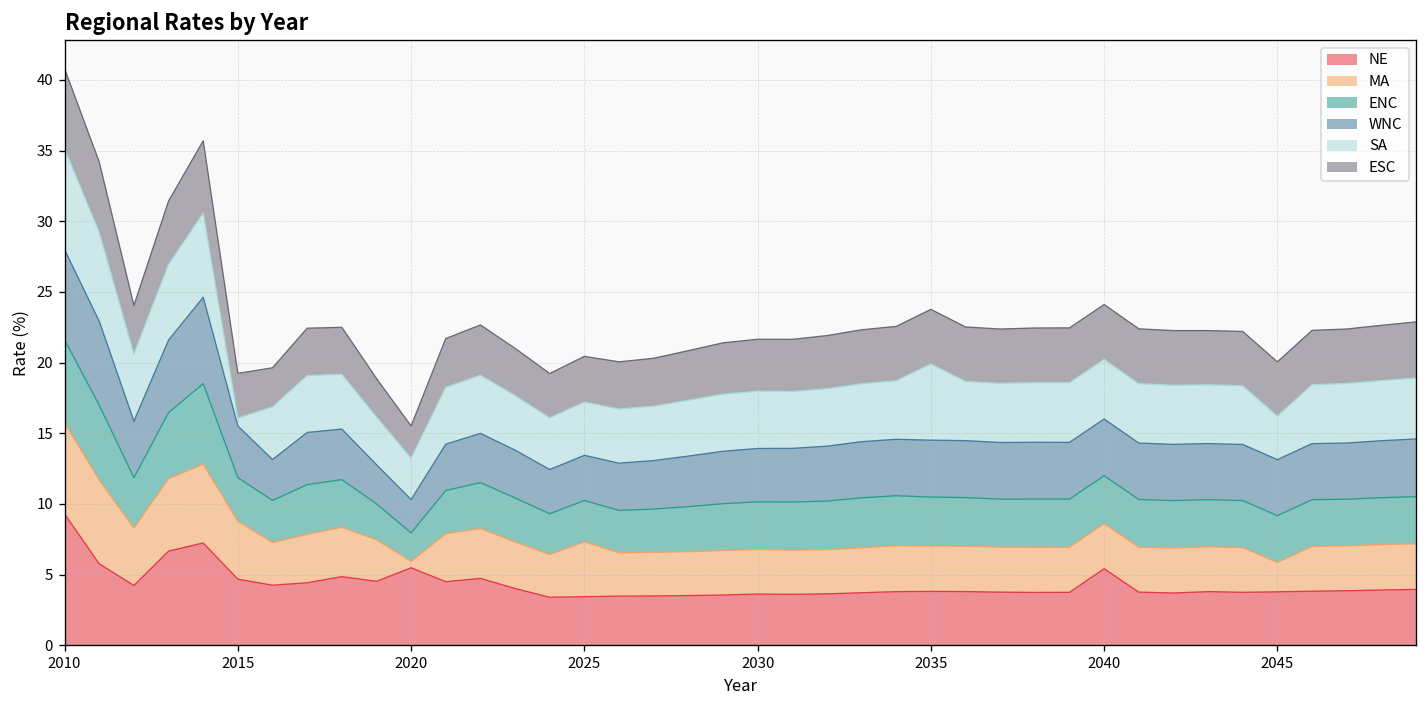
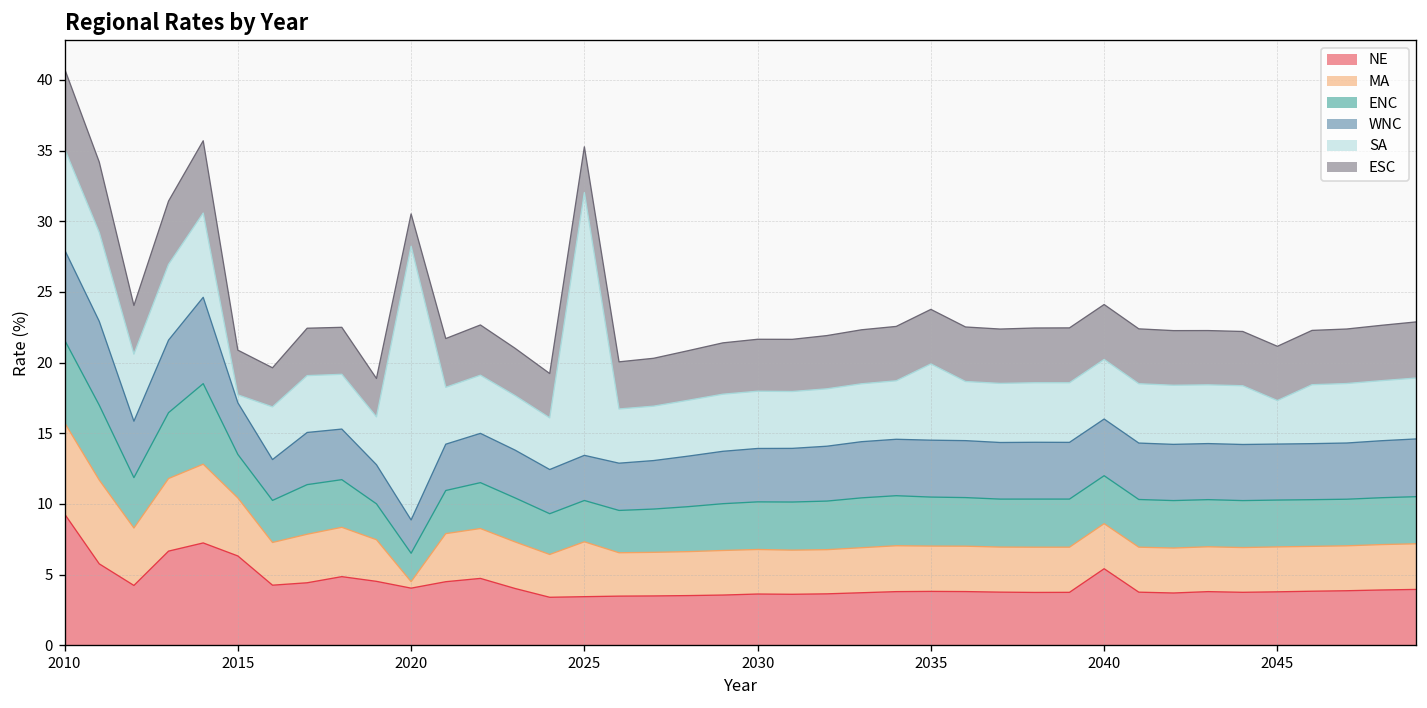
NE, 2015: 4.7 -> 6.3
NE, 2020: 5.5 -> 4.0
SA, 2020: 2.9 -> 19.4
SA, 2025: 3.8 -> 18.6
MA, 2045: 2.1 -> 3.2
